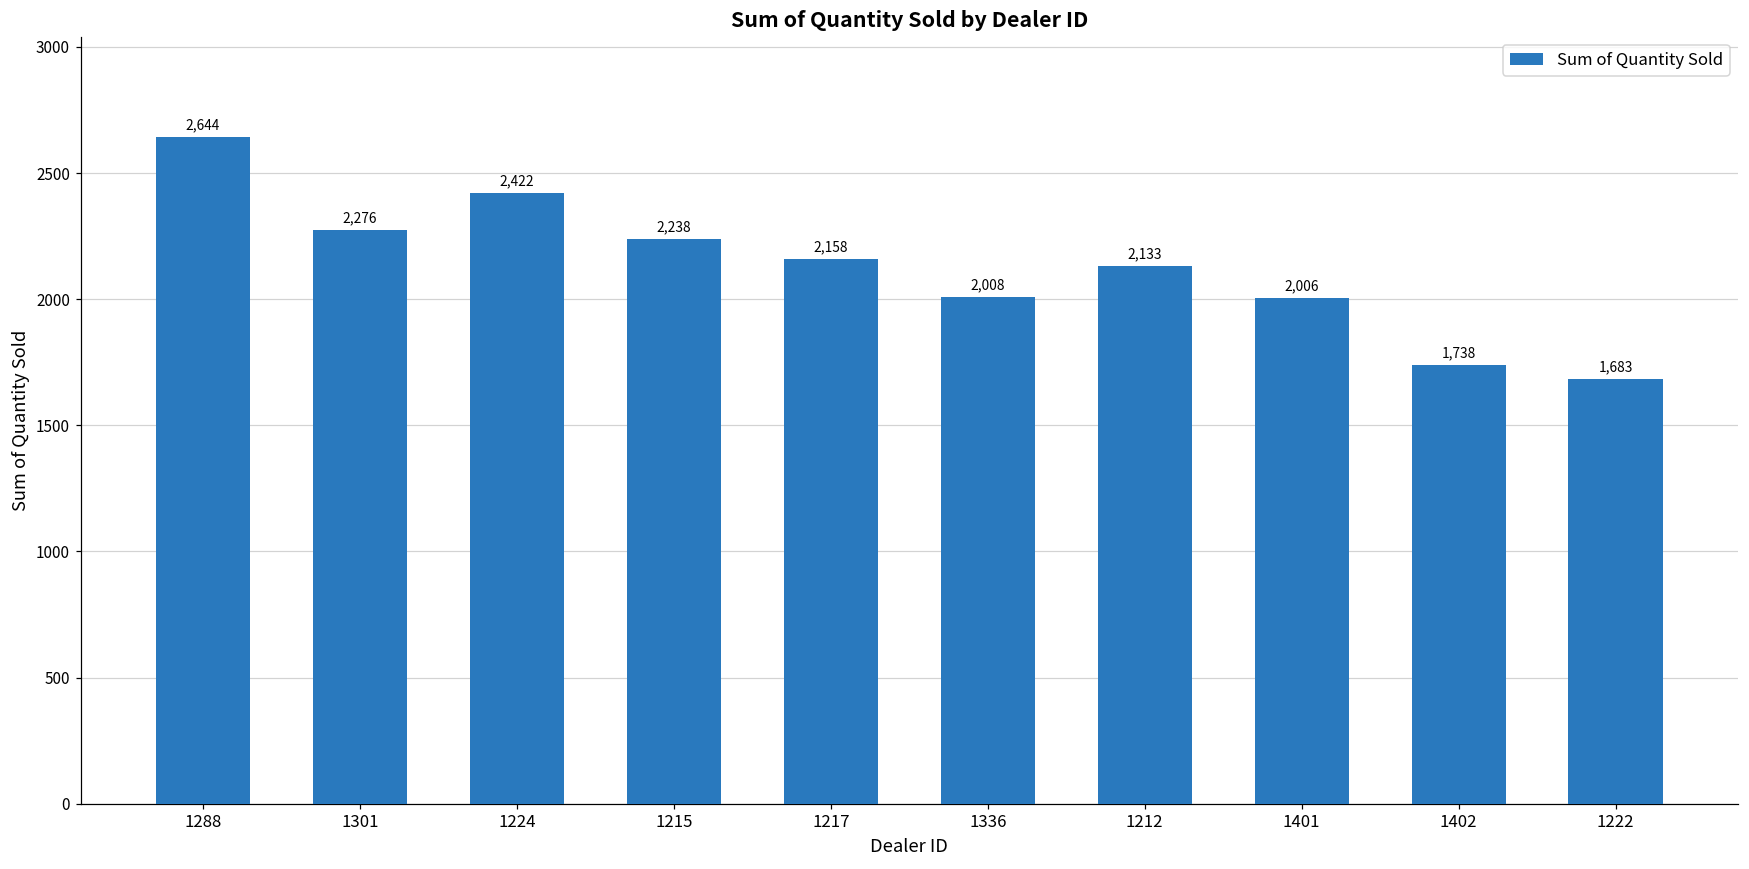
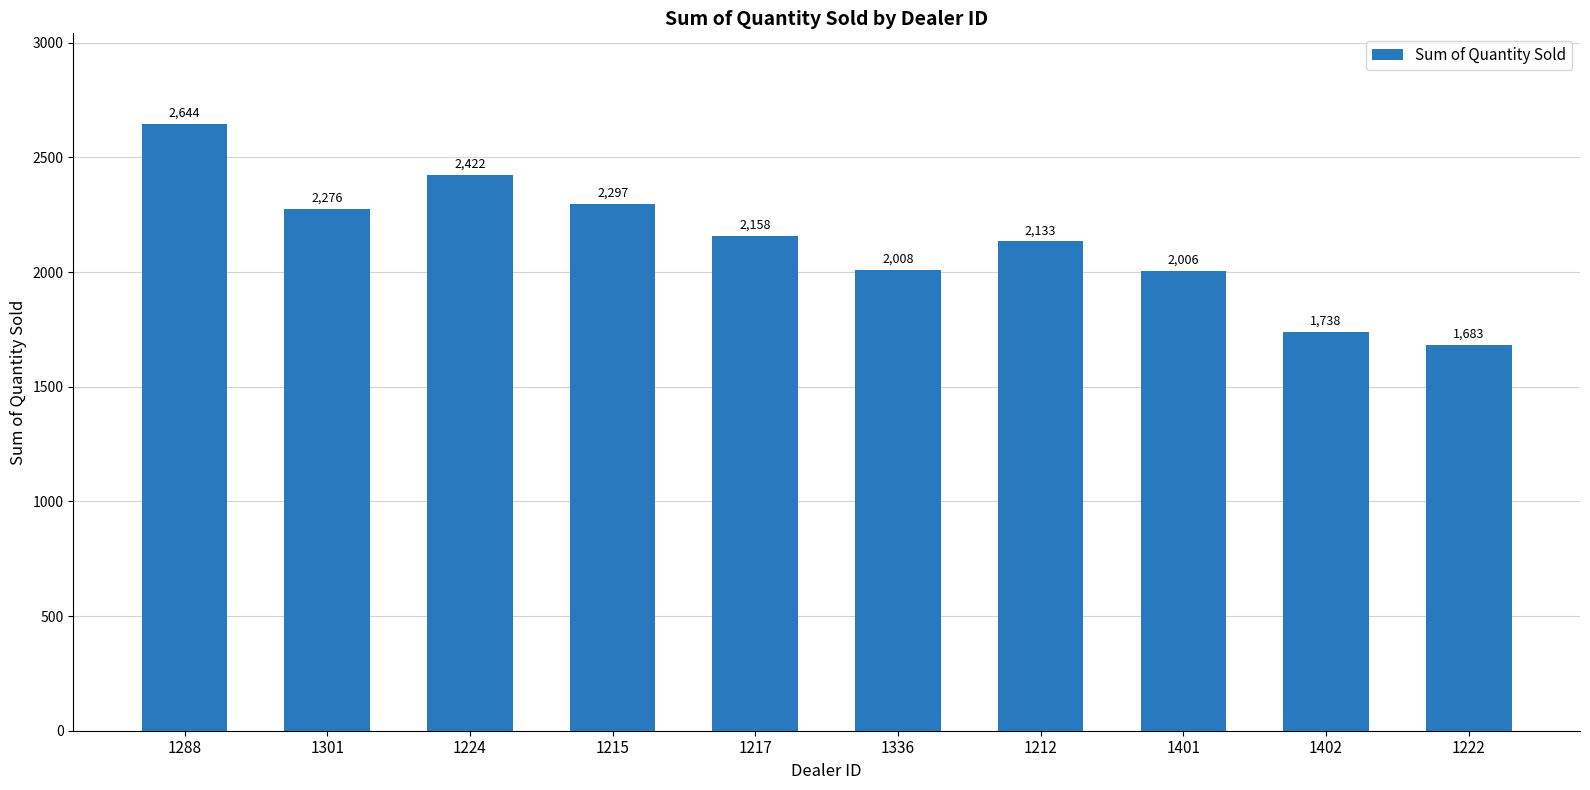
1215: 2,238 -> 2,297
